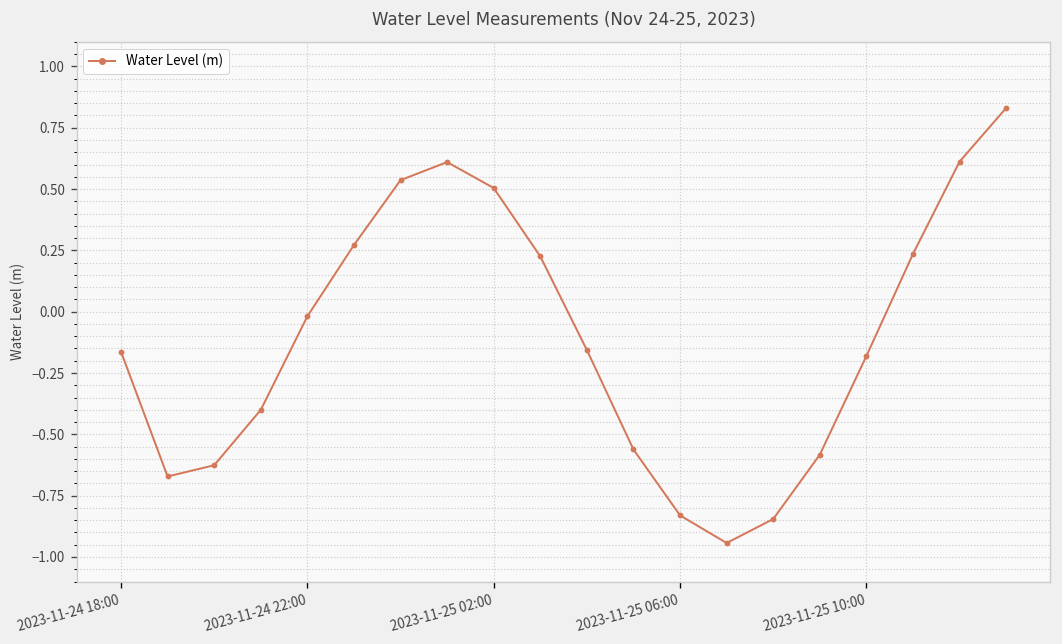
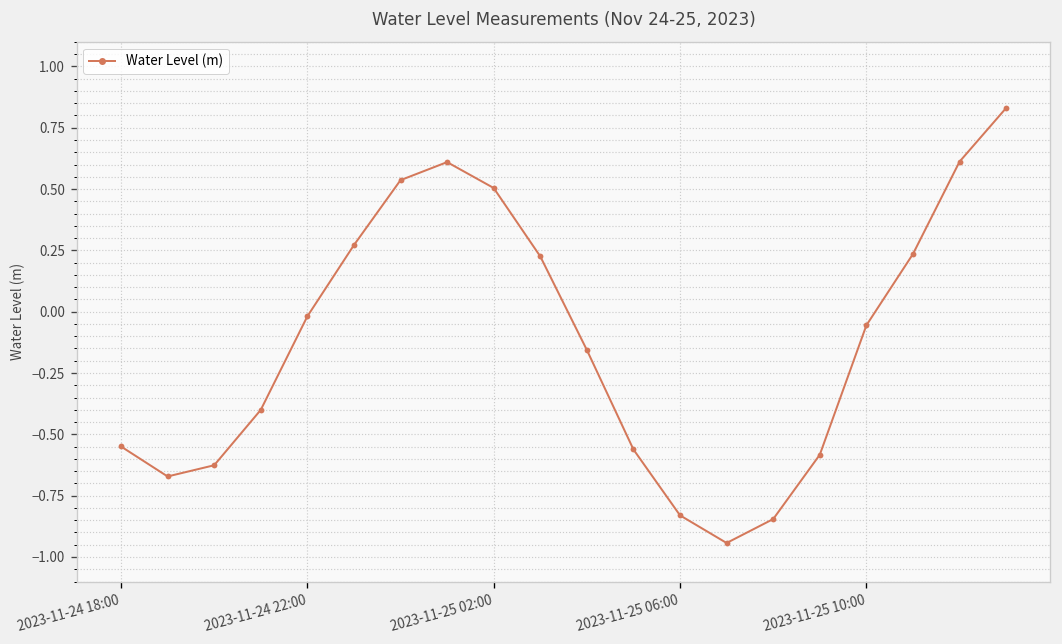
2023-11-24 18:00: -0.16 -> -0.55
2023-11-25 10:00: -0.18 -> -0.06
